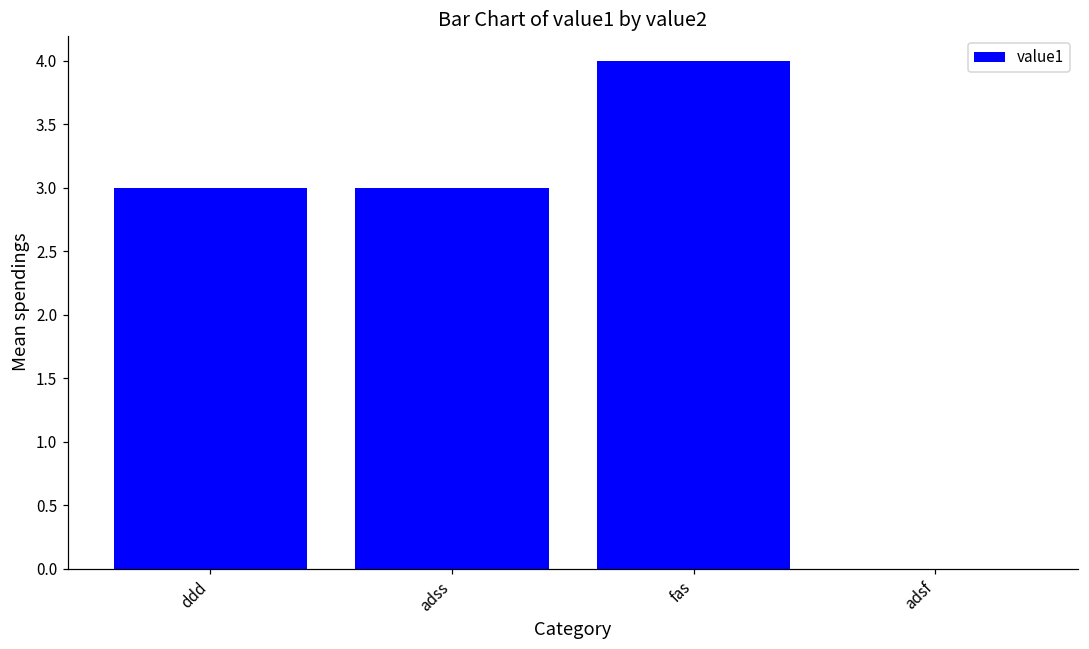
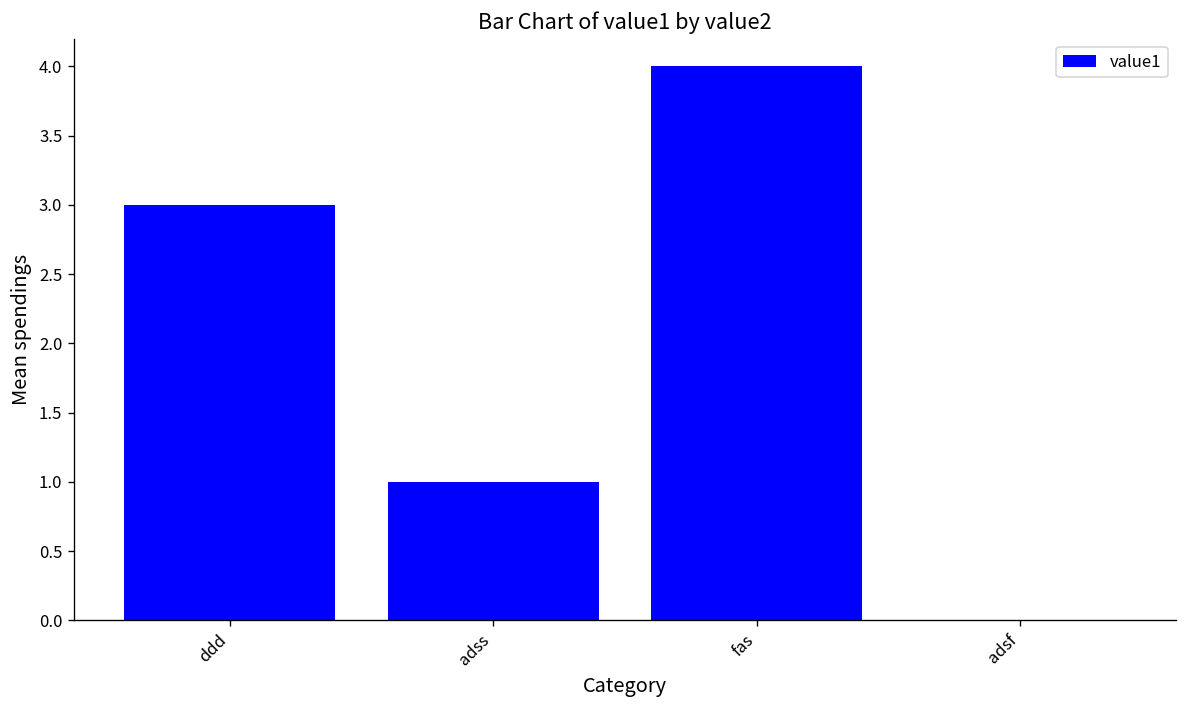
adss: 3 -> 1
